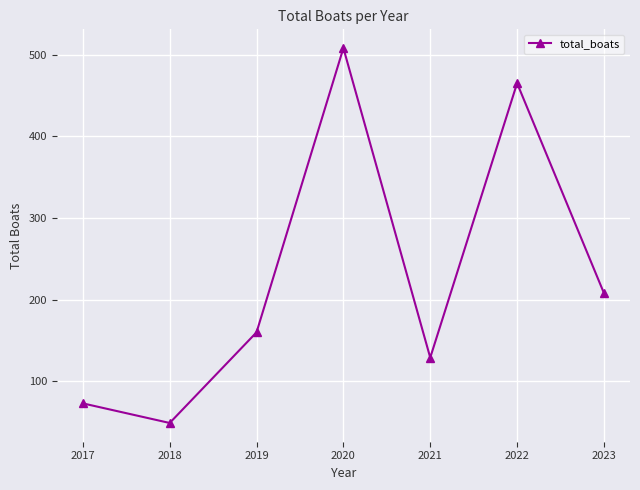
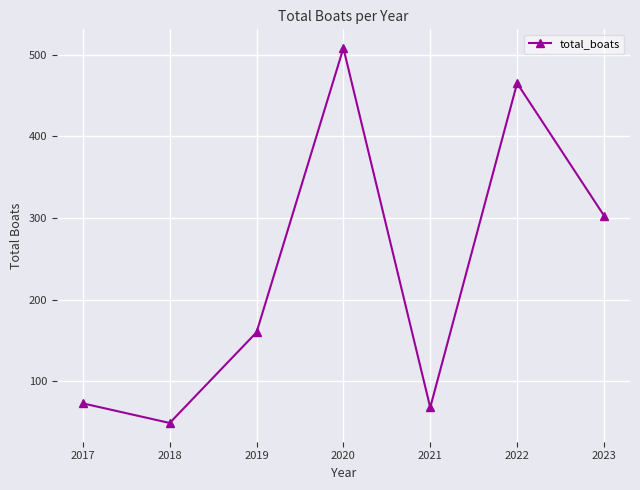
2021: 130 -> 70
2023: 210 -> 300
